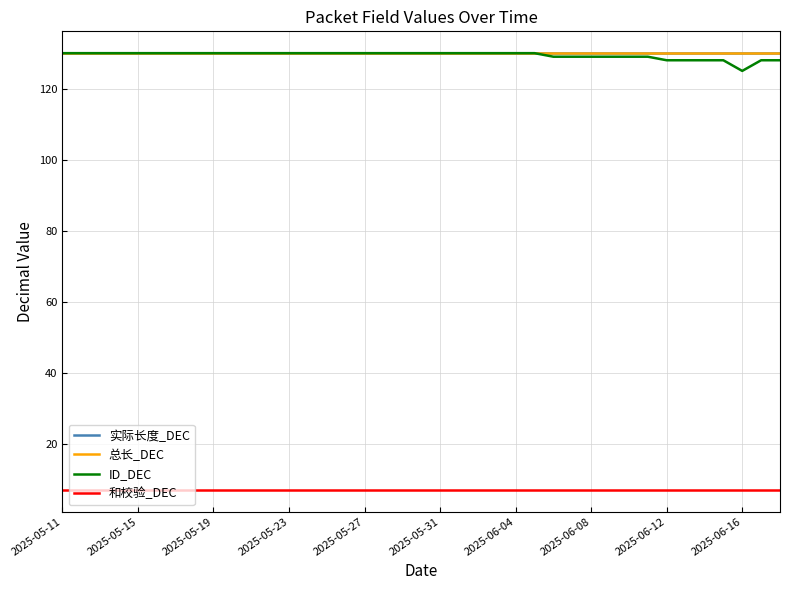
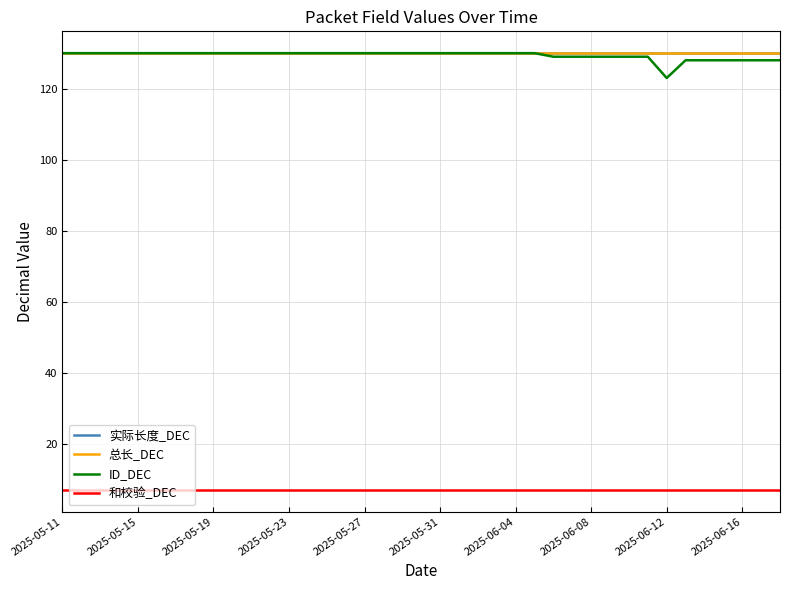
ID_DEC, 2025-06-12: 128 -> 123
ID_DEC, 2025-06-16: 125 -> 128
